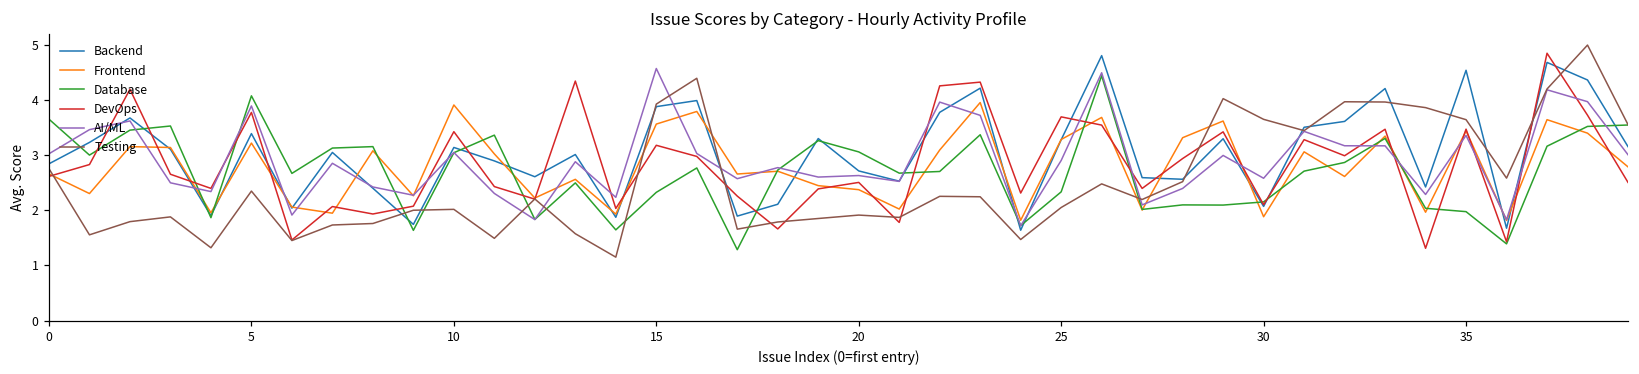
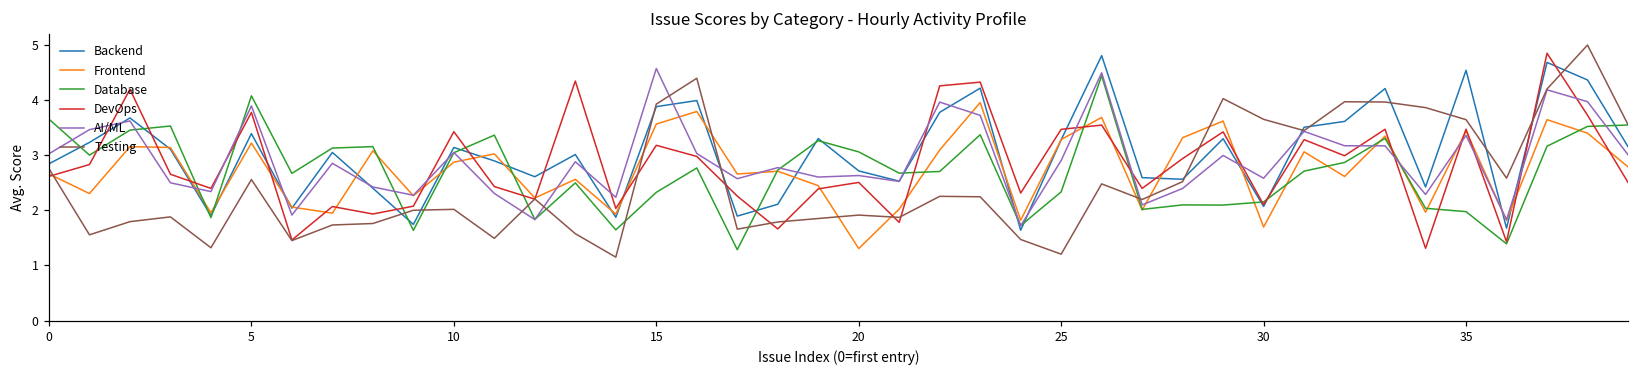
Testing, 5: 2.4 -> 2.6
Frontend, 10: 3.9 -> 2.9
Frontend, 20: 2.4 -> 1.3
DevOps, 25: 3.7 -> 3.5
Testing, 25: 2.1 -> 1.2
Frontend, 30: 1.9 -> 1.7
